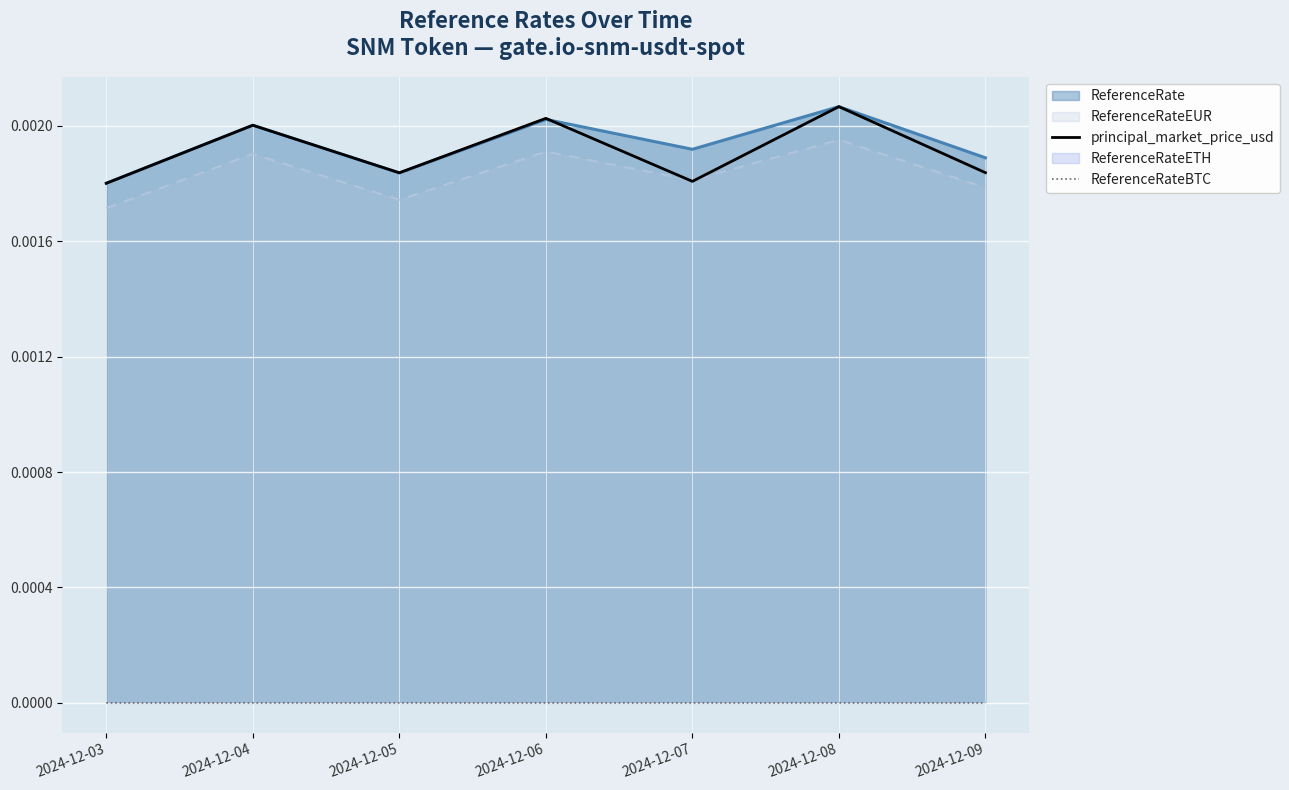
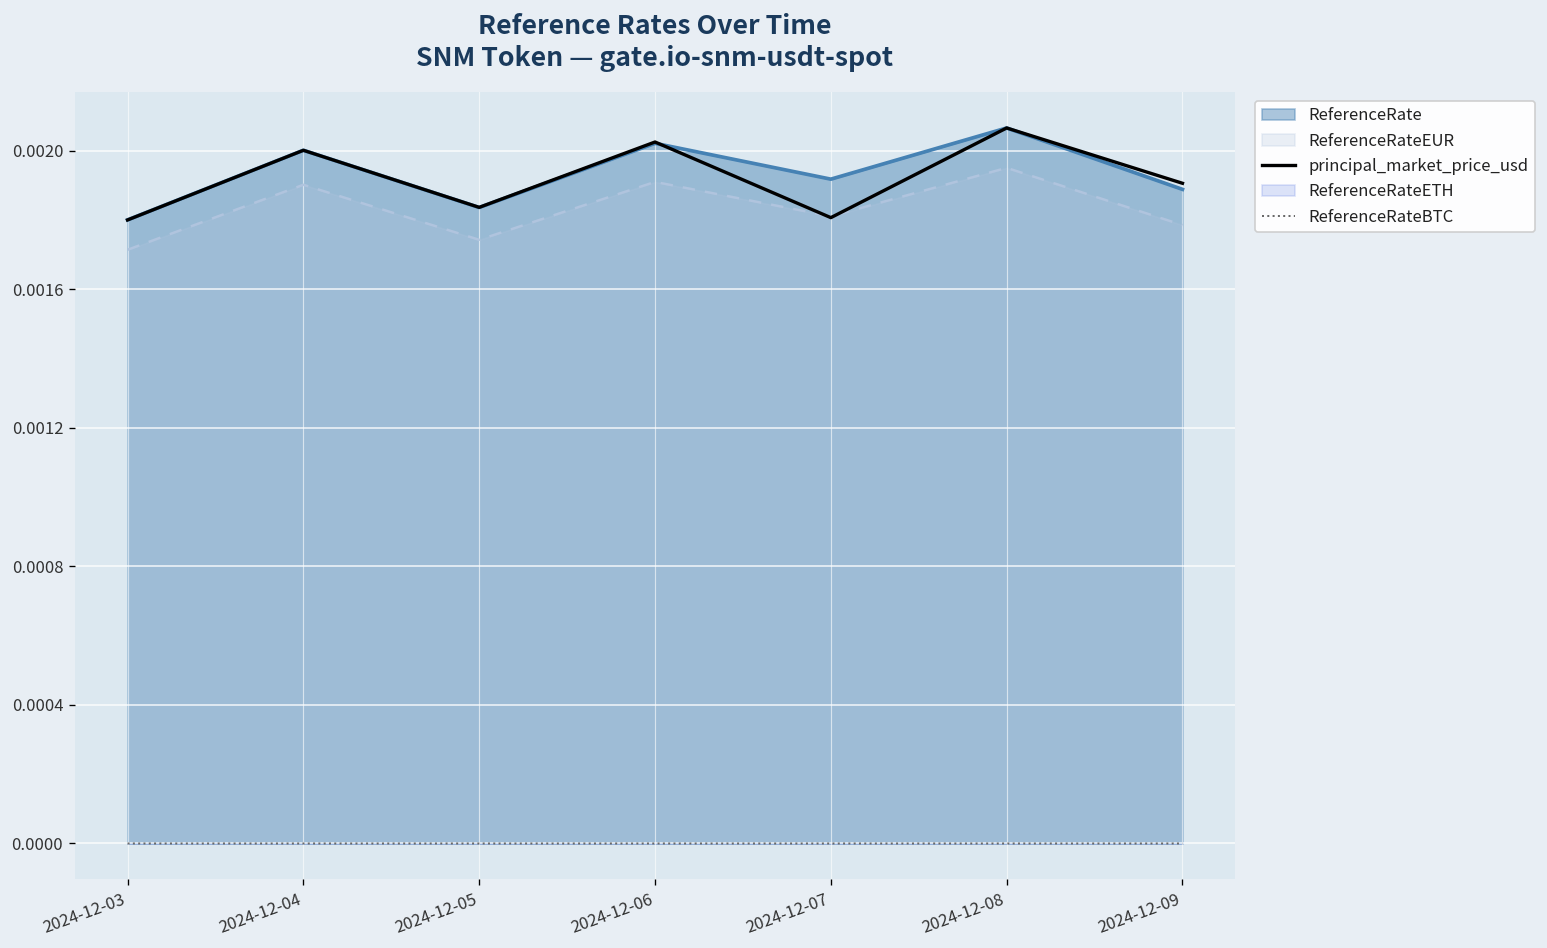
principal_market_price_usd, 2024-12-09: 0.00184 -> 0.00191
